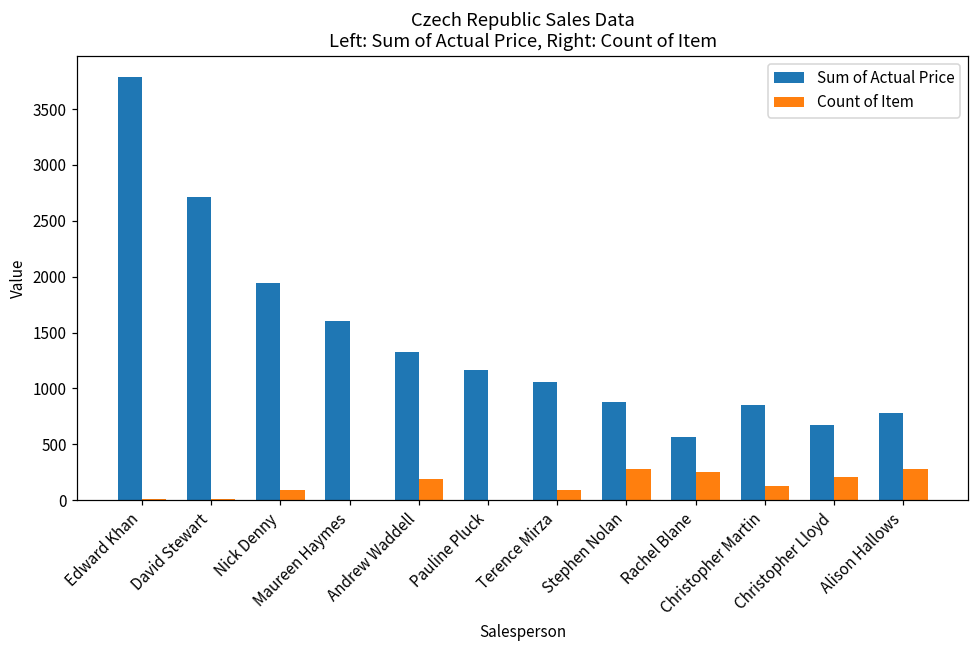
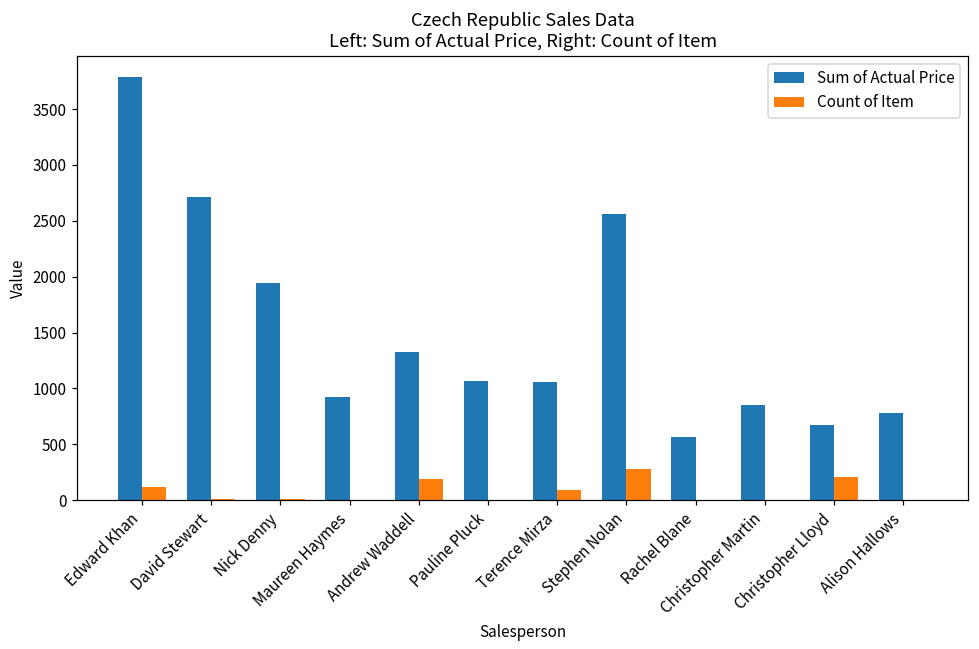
Count of Item, Edward Khan: 10 -> 120
Count of Item, Nick Denny: 90 -> 10
Sum of Actual Price, Maureen Haymes: 1610 -> 920
Sum of Actual Price, Pauline Pluck: 1170 -> 1070
Sum of Actual Price, Stephen Nolan: 880 -> 2570
Count of Item, Rachel Blane: 250 -> 0
Count of Item, Christopher Martin: 120 -> 10
Count of Item, Alison Hallows: 280 -> 0
